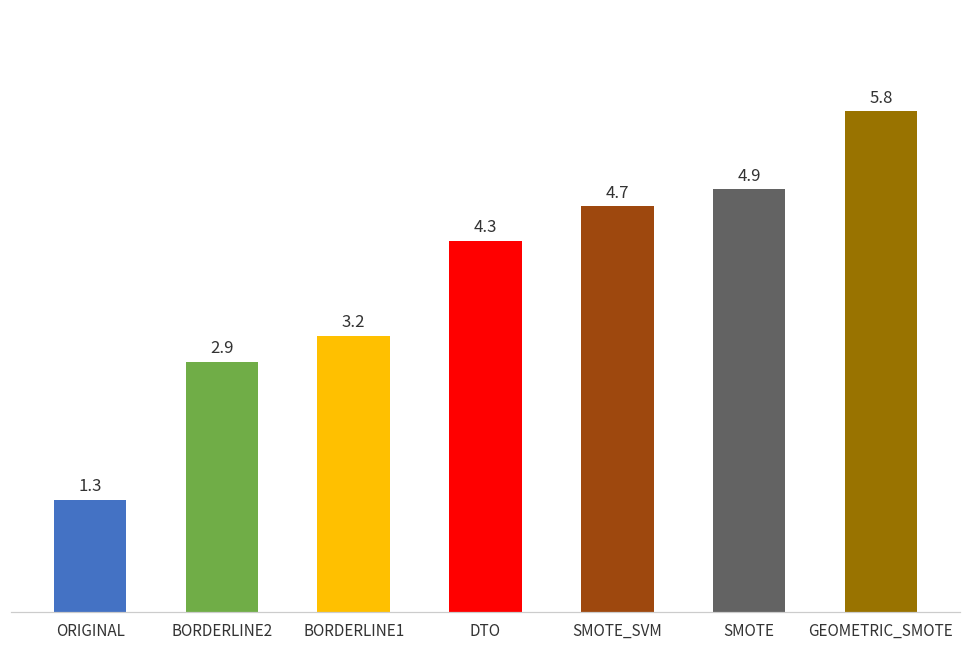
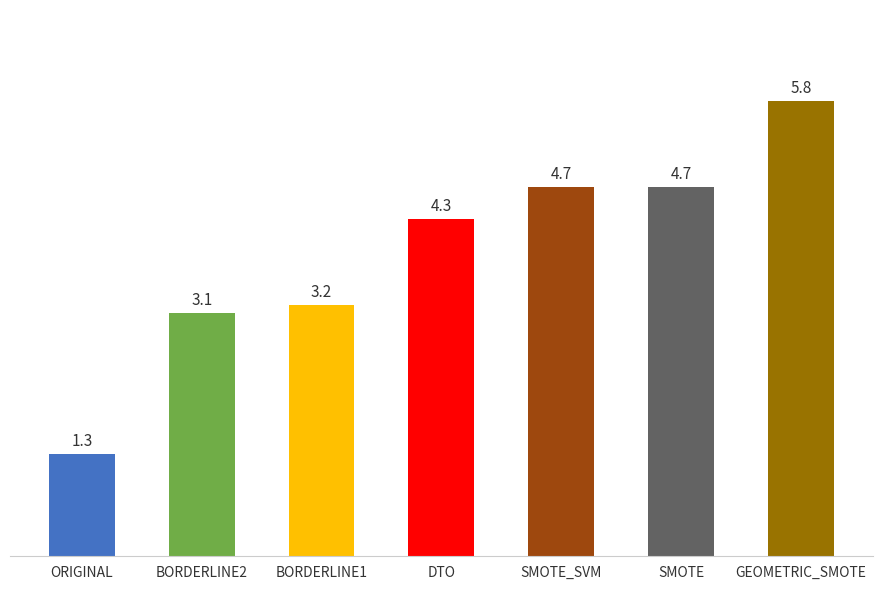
BORDERLINE2: 2.9 -> 3.1
SMOTE: 4.9 -> 4.7
